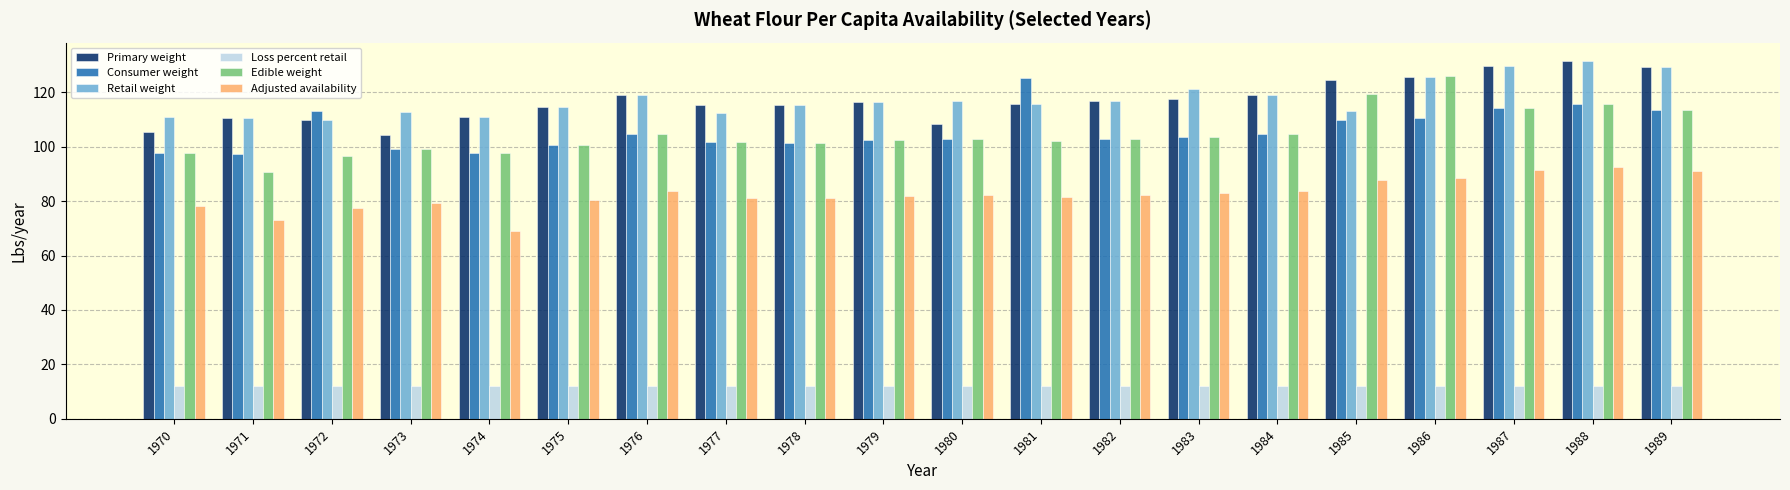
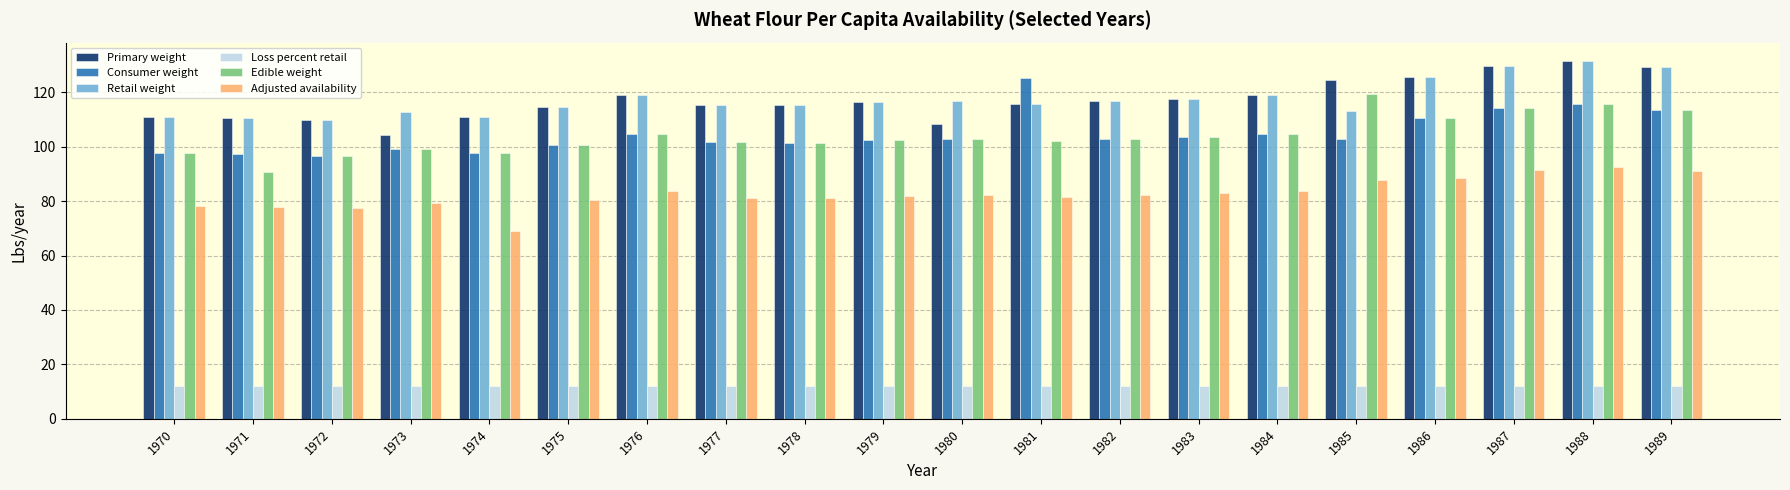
Primary weight, 1970: 105 -> 111
Adjusted availability, 1971: 73 -> 78
Consumer weight, 1972: 113 -> 97
Retail weight, 1977: 112 -> 115
Retail weight, 1983: 121 -> 118
Consumer weight, 1985: 110 -> 103
Edible weight, 1986: 126 -> 111
